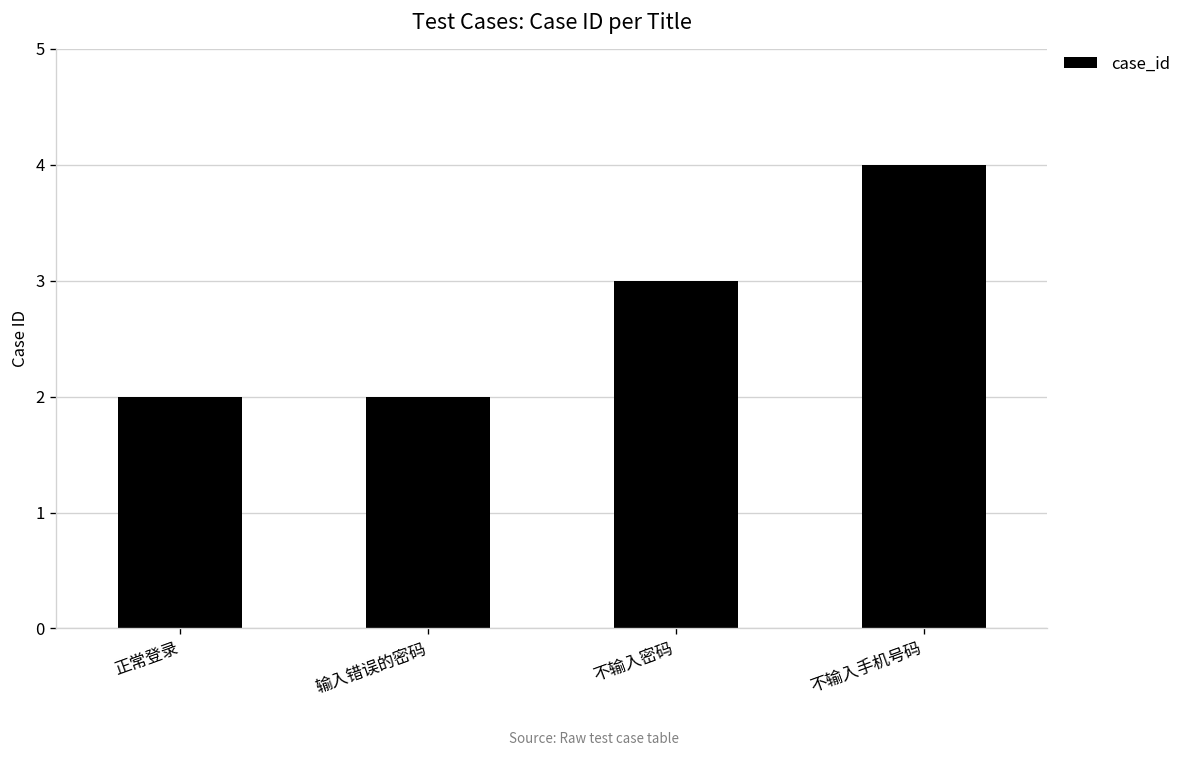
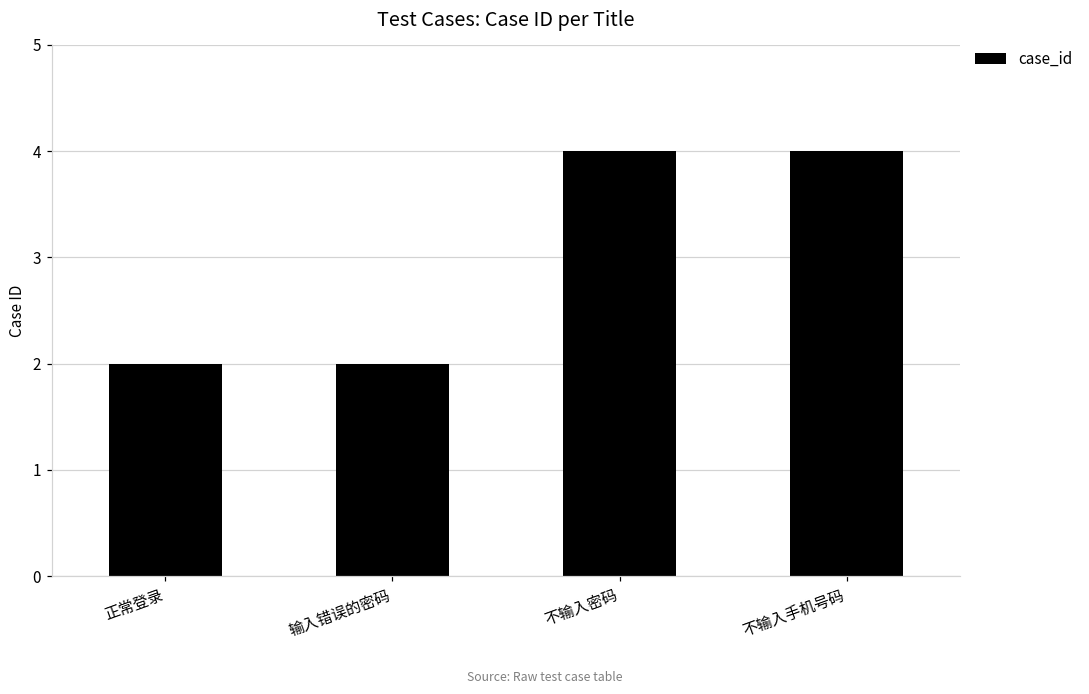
不输入密码: 3 -> 4
